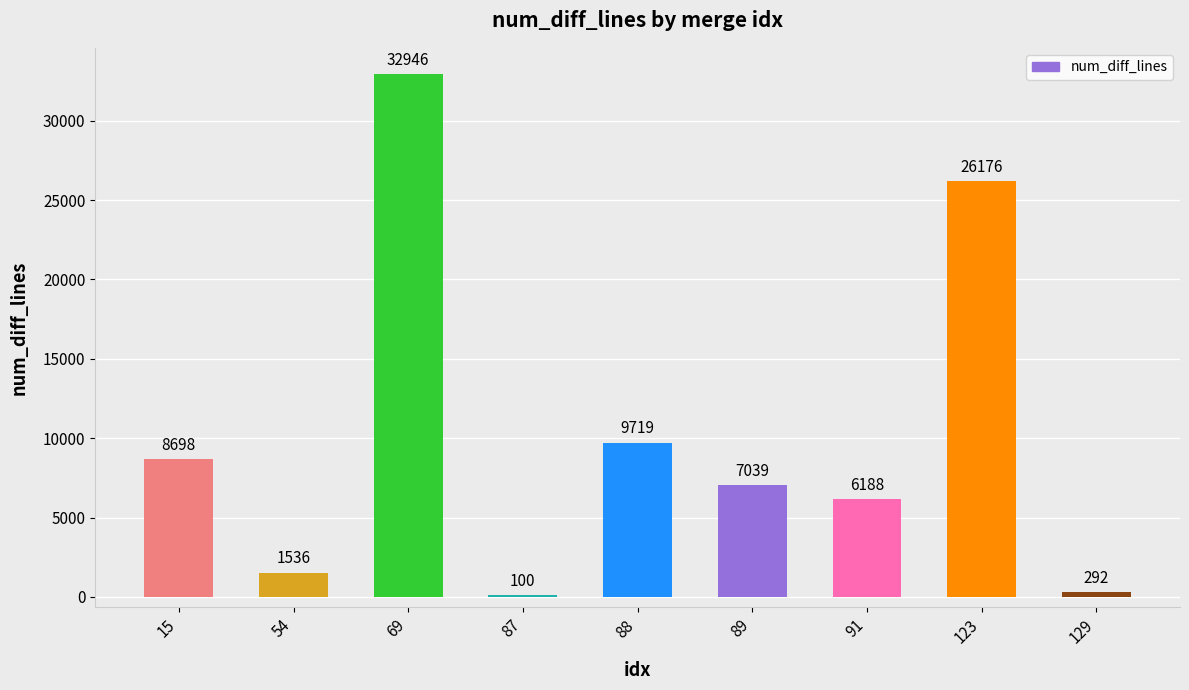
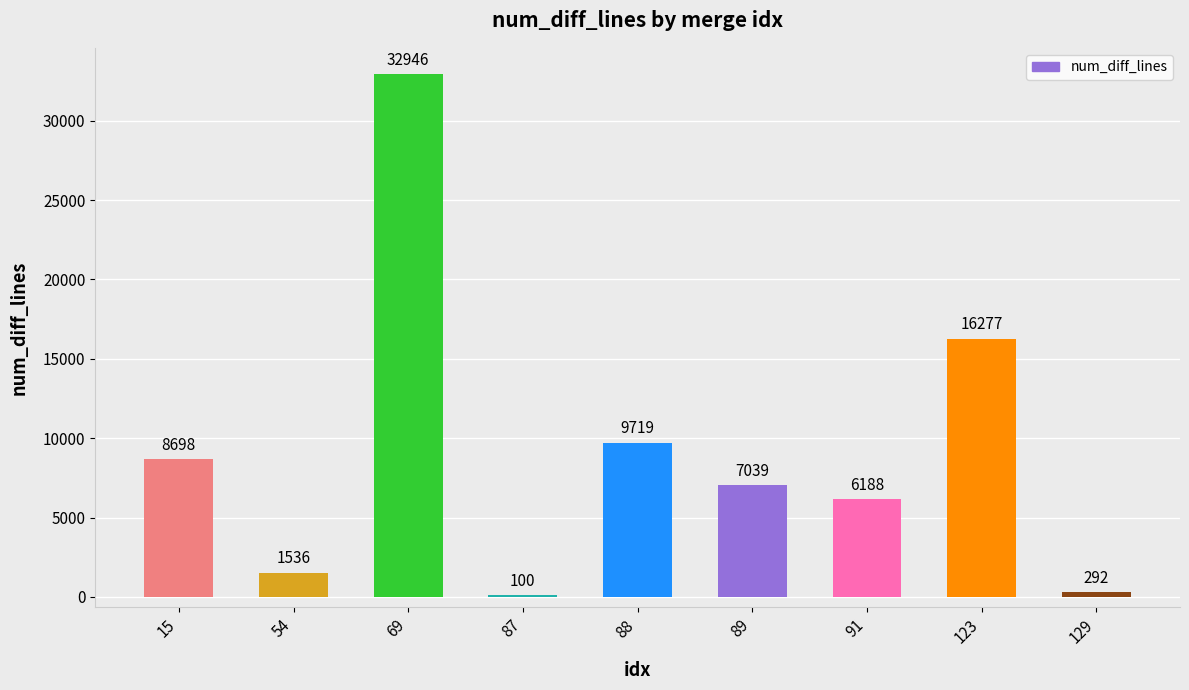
123: 26176 -> 16277
